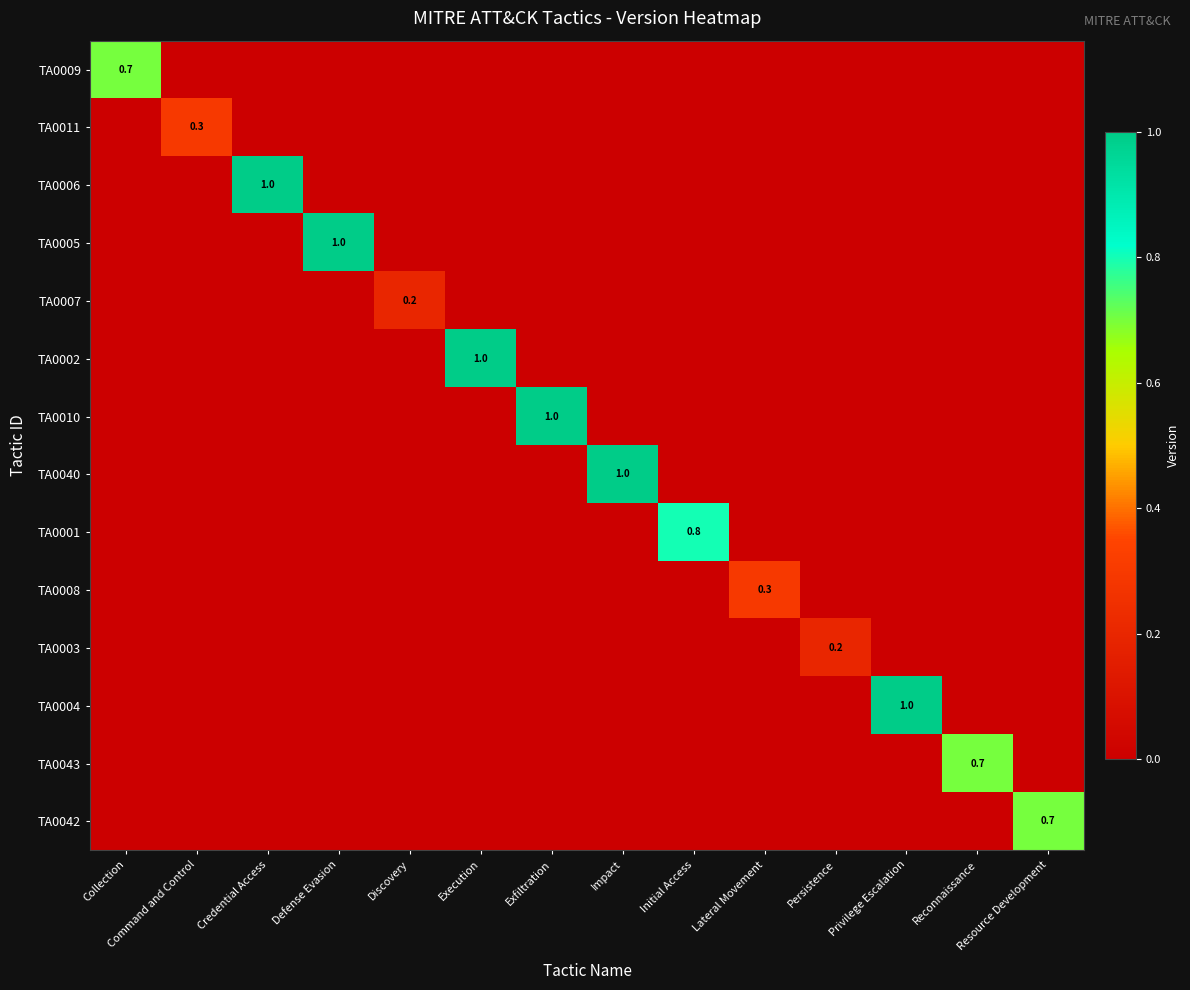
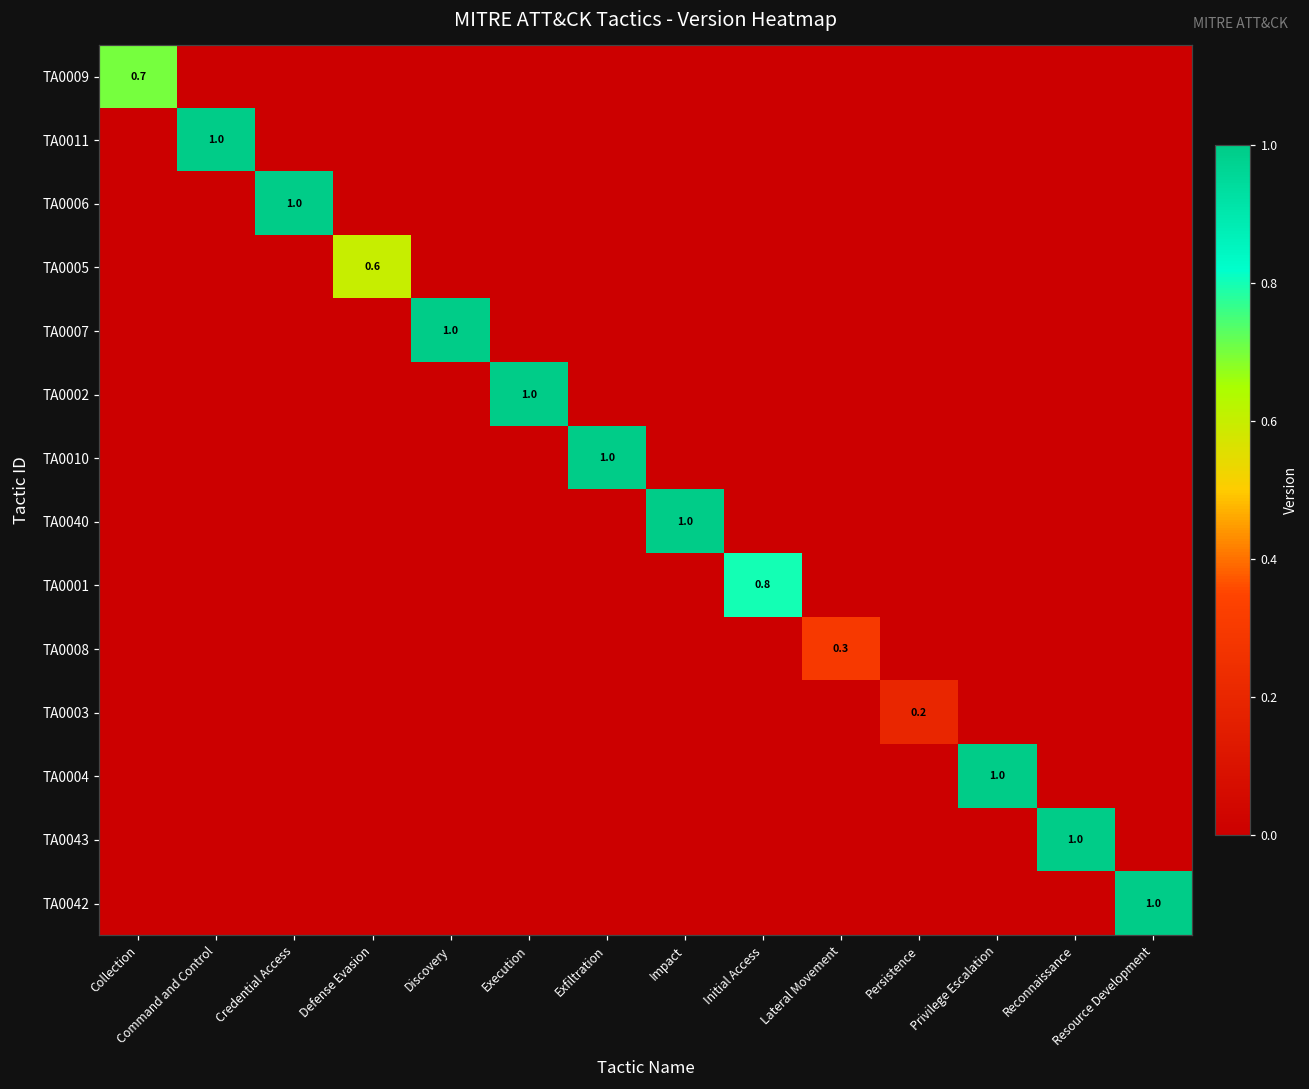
TA0011, Command and Control: 0.3 -> 1.0
TA0005, Defense Evasion: 1.0 -> 0.6
TA0007, Discovery: 0.2 -> 1.0
TA0043, Reconnaissance: 0.7 -> 1.0
TA0042, Resource Development: 0.7 -> 1.0
